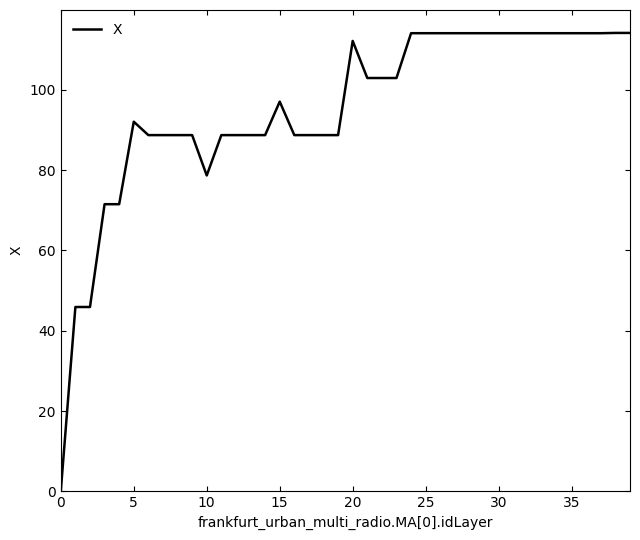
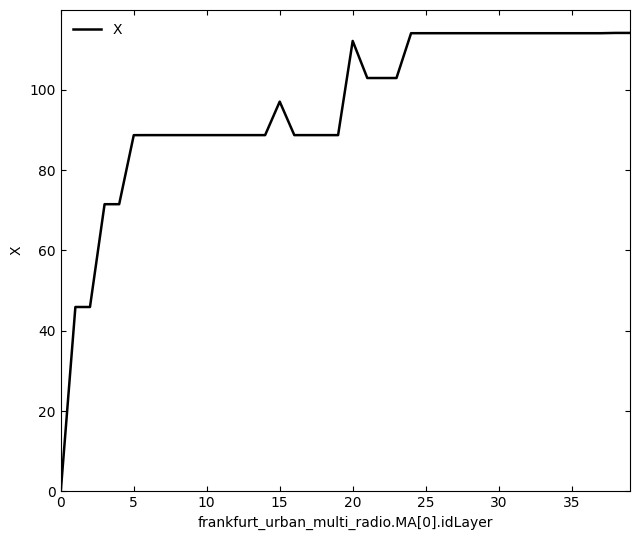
5: 92 -> 89
10: 79 -> 89
